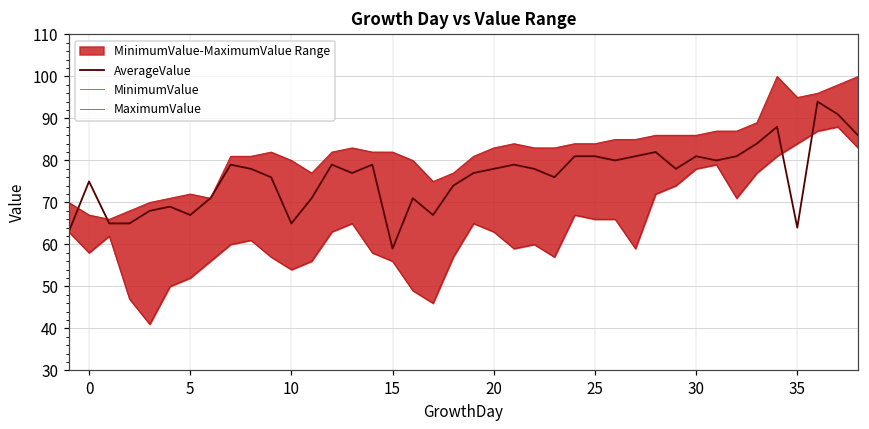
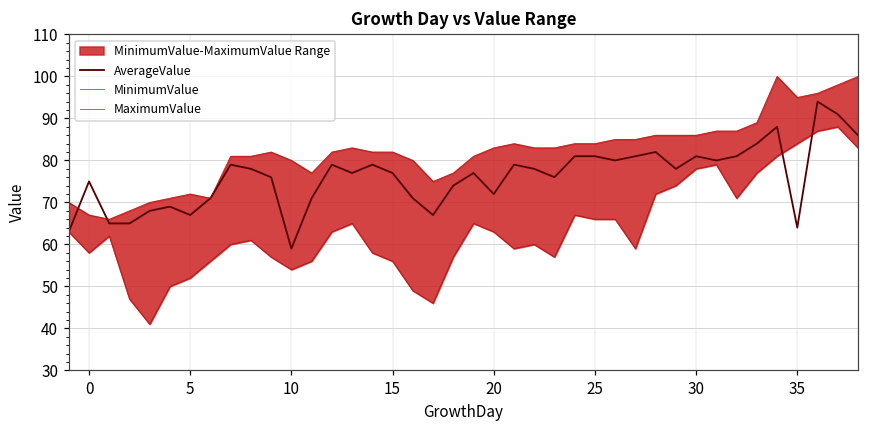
AverageValue, 10: 65 -> 59
AverageValue, 15: 59 -> 77
AverageValue, 20: 78 -> 72
